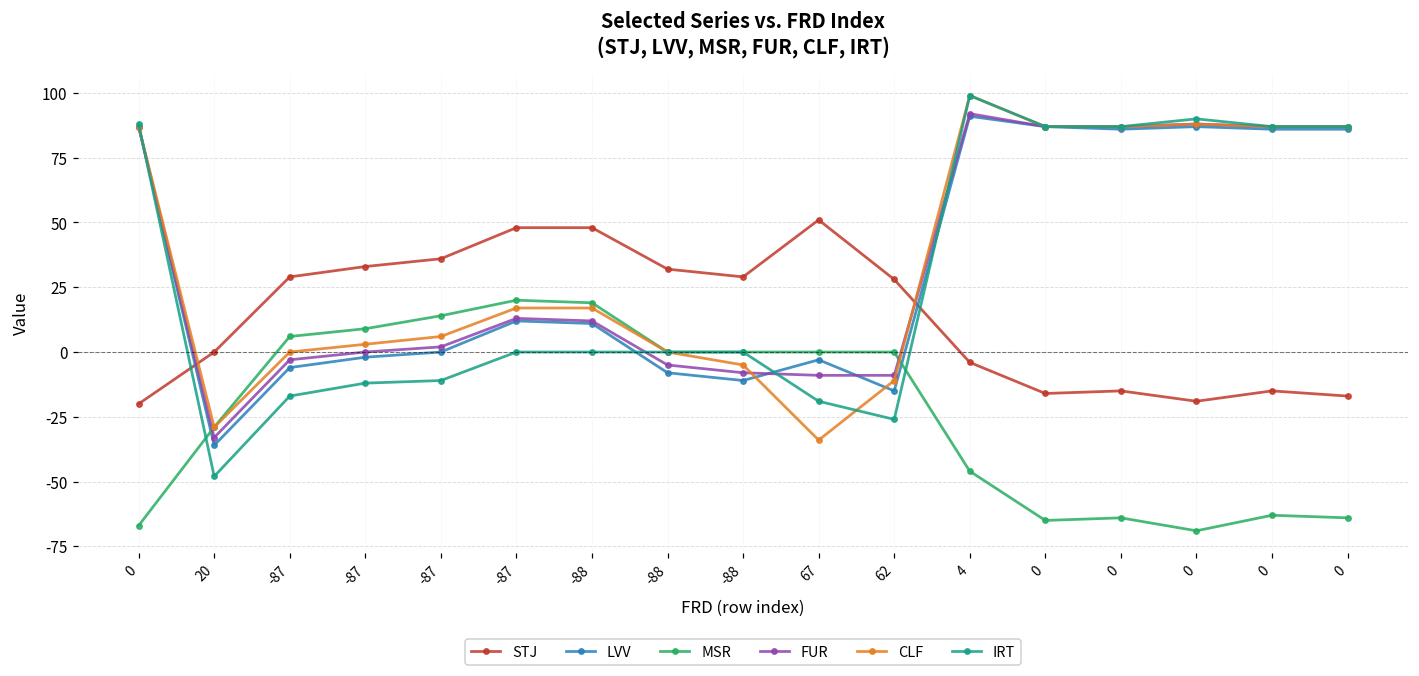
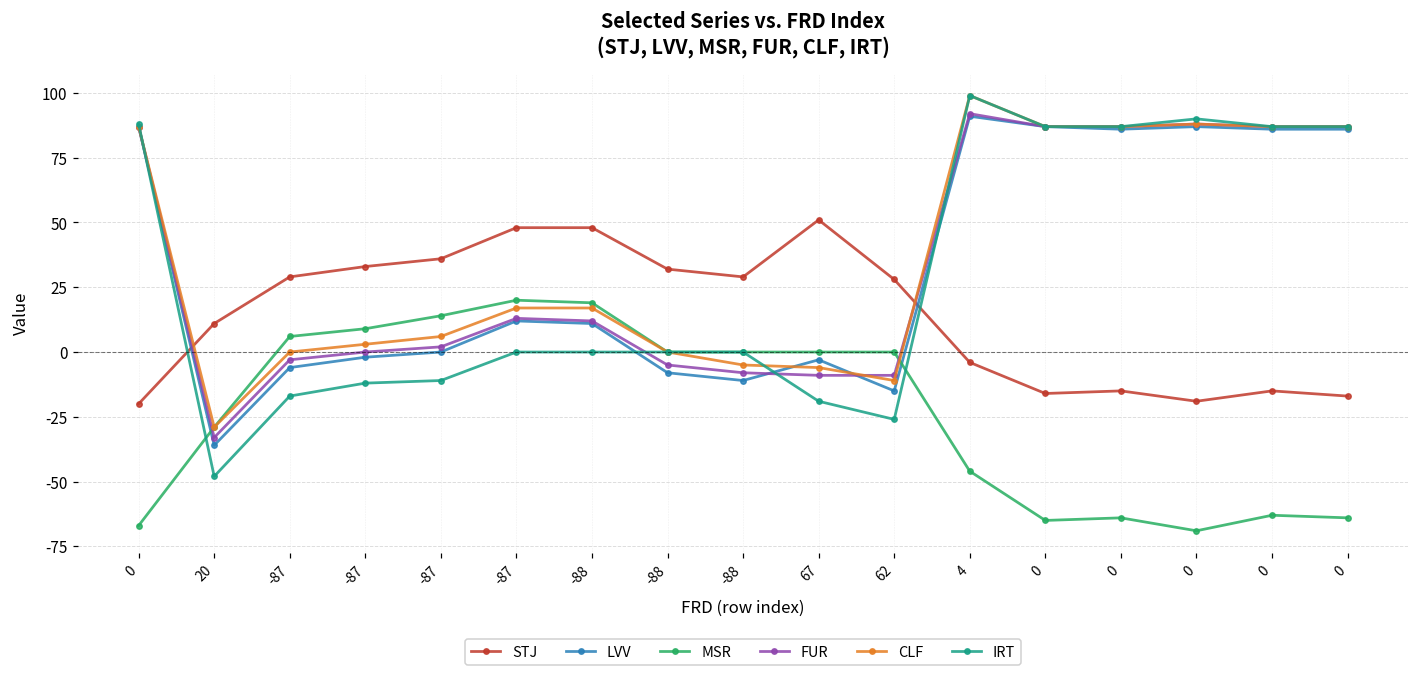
STJ, 20: 0 -> 11
CLF, 67: -34 -> -6
